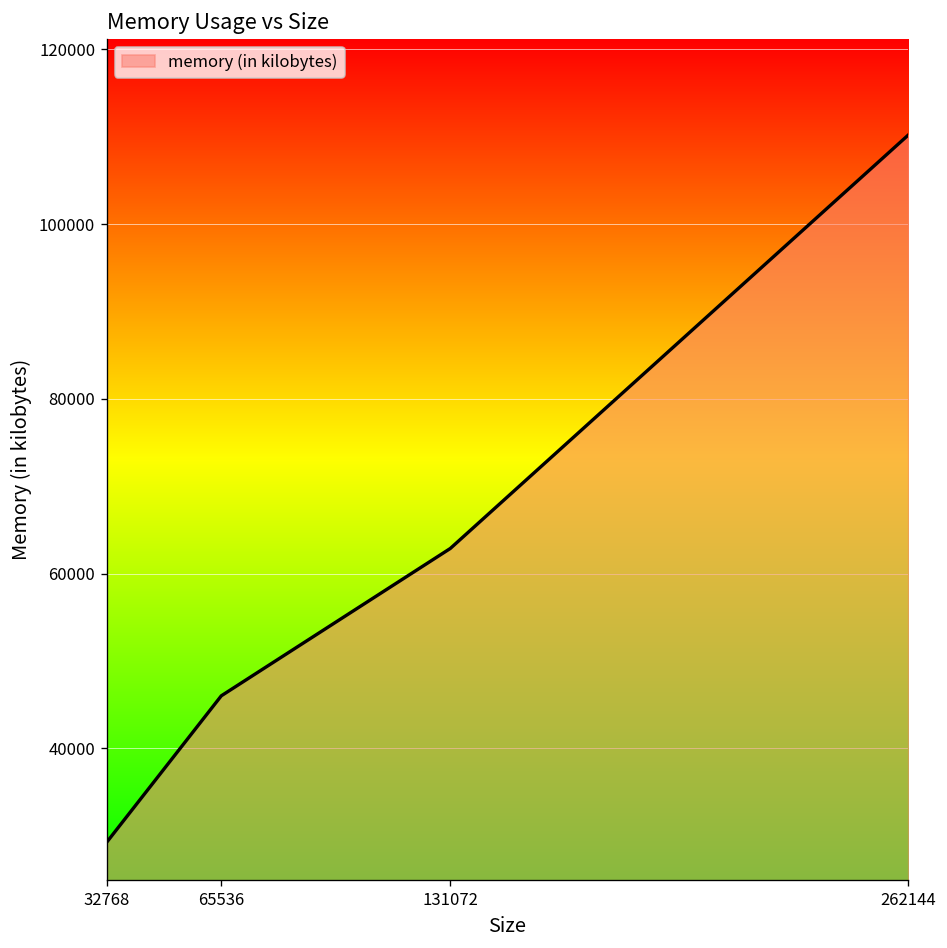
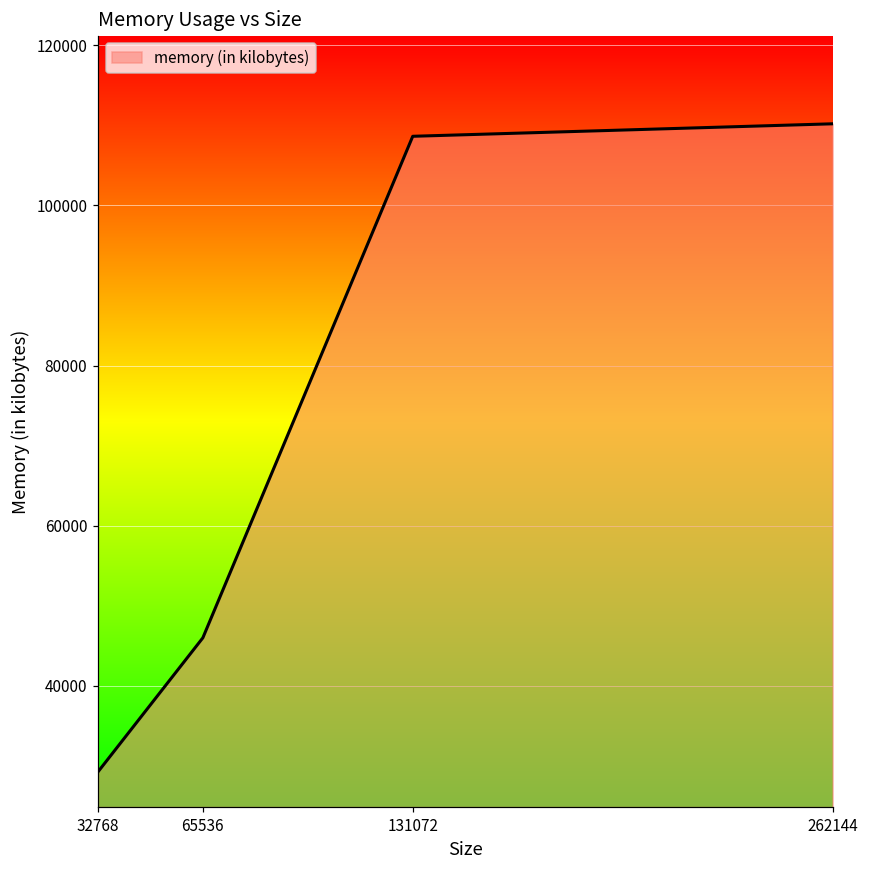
131072: 63000 -> 109000
